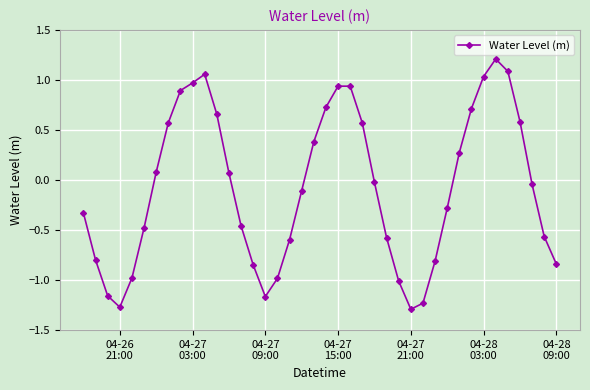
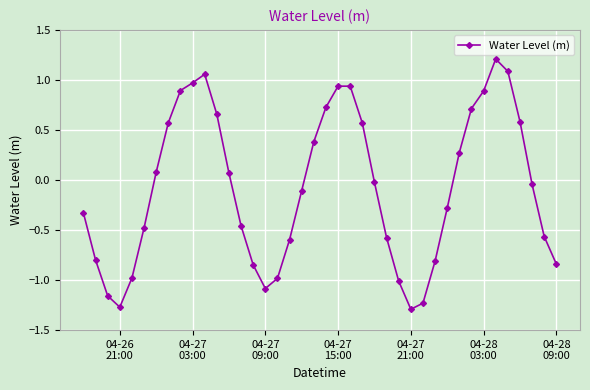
04-27 09:00: -1.16 -> -1.08
04-28 03:00: 1.03 -> 0.89
